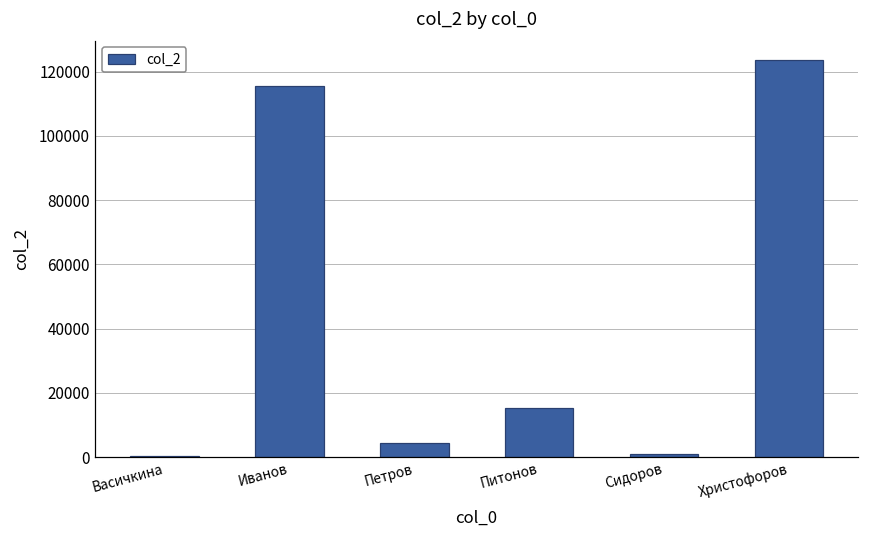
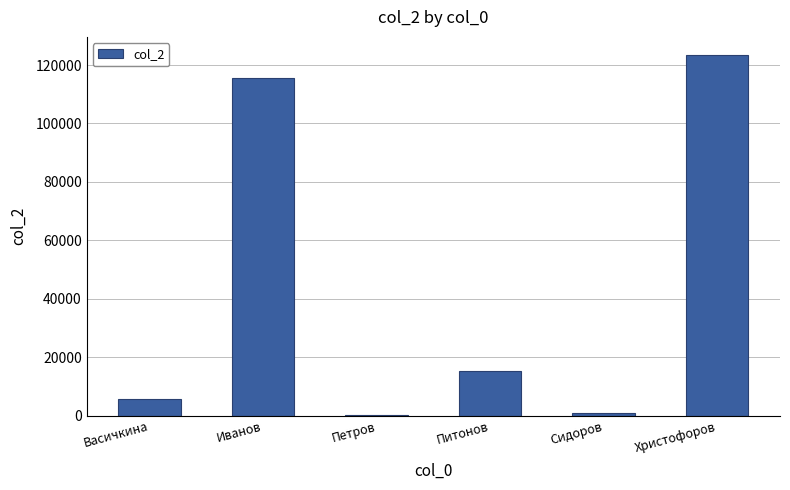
Васичкина: 0 -> 6000
Петров: 4000 -> 0
